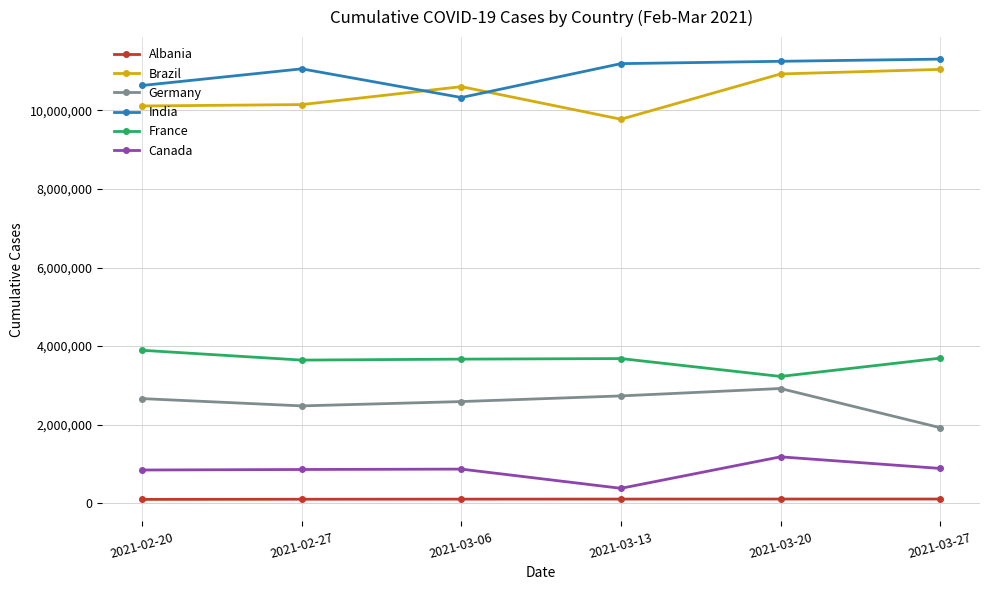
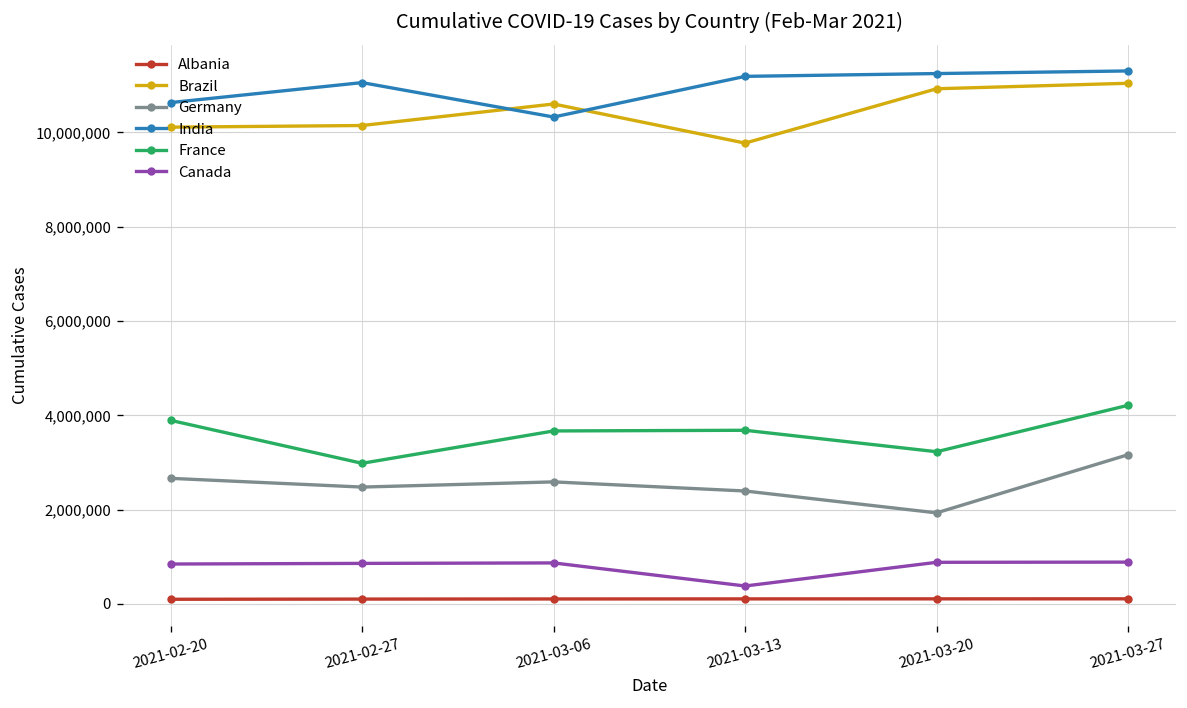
France, 2021-02-27: 3,600,000 -> 3,000,000
Germany, 2021-03-13: 2,700,000 -> 2,400,000
Germany, 2021-03-20: 2,900,000 -> 1,900,000
Canada, 2021-03-20: 1,200,000 -> 900,000
Germany, 2021-03-27: 1,900,000 -> 3,200,000
France, 2021-03-27: 3,700,000 -> 4,200,000
